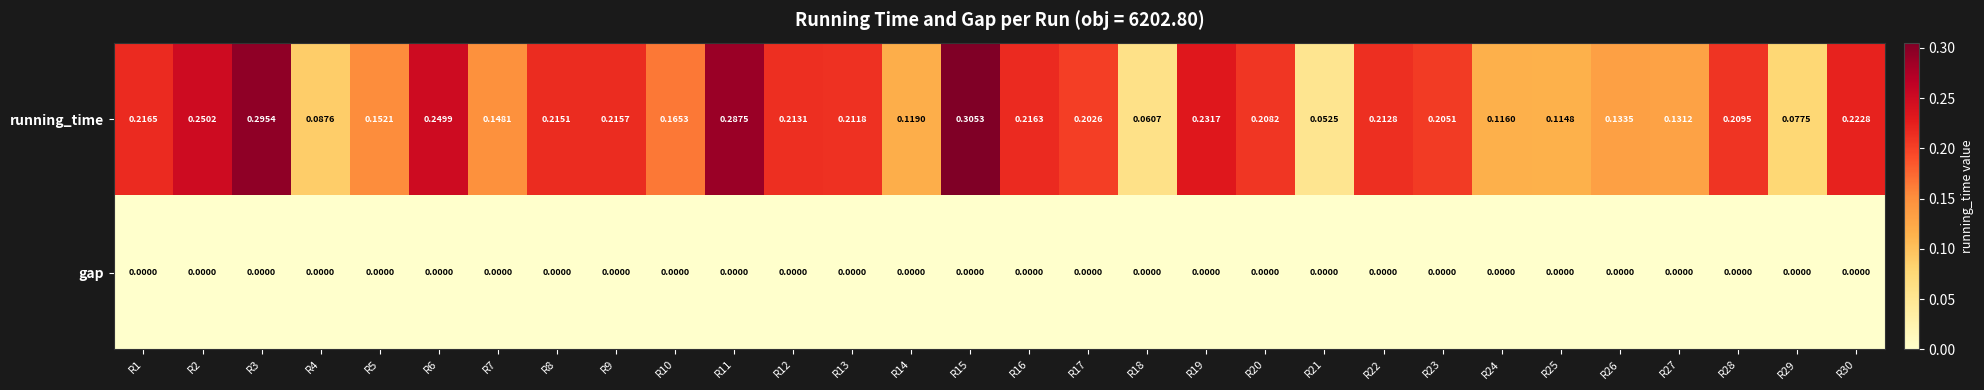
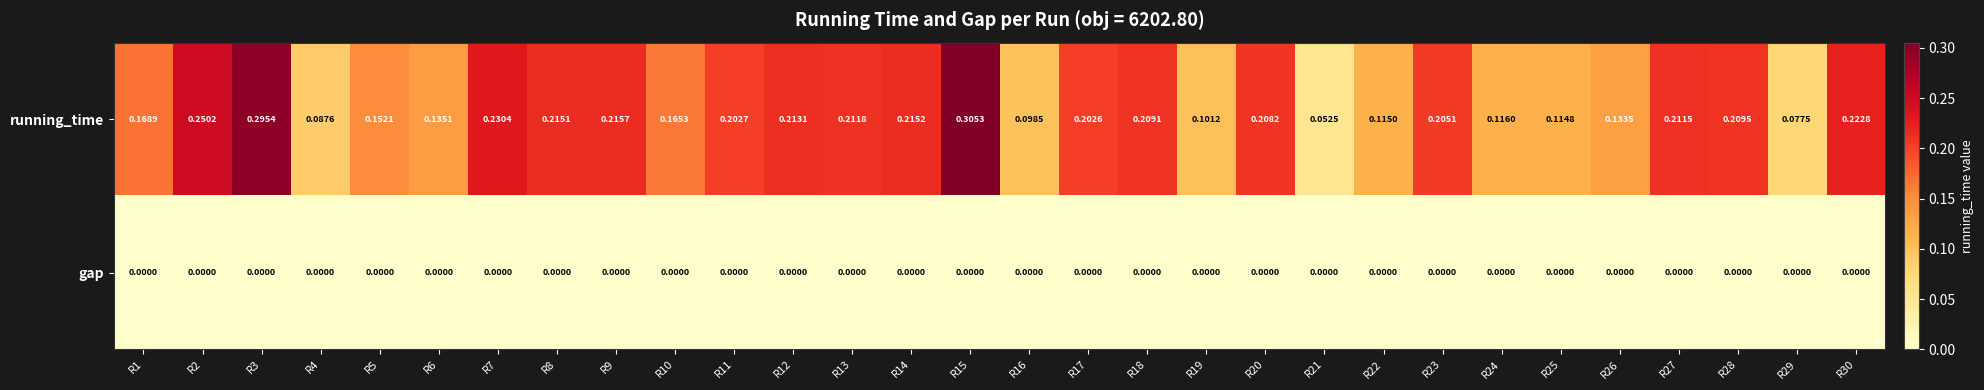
running_time, R1: 0.2165 -> 0.1689
running_time, R6: 0.2499 -> 0.1351
running_time, R7: 0.1481 -> 0.2304
running_time, R11: 0.2875 -> 0.2027
running_time, R14: 0.1190 -> 0.2152
running_time, R16: 0.2163 -> 0.0985
running_time, R18: 0.0607 -> 0.2091
running_time, R19: 0.2317 -> 0.1012
running_time, R22: 0.2128 -> 0.1150
running_time, R27: 0.1312 -> 0.2115
